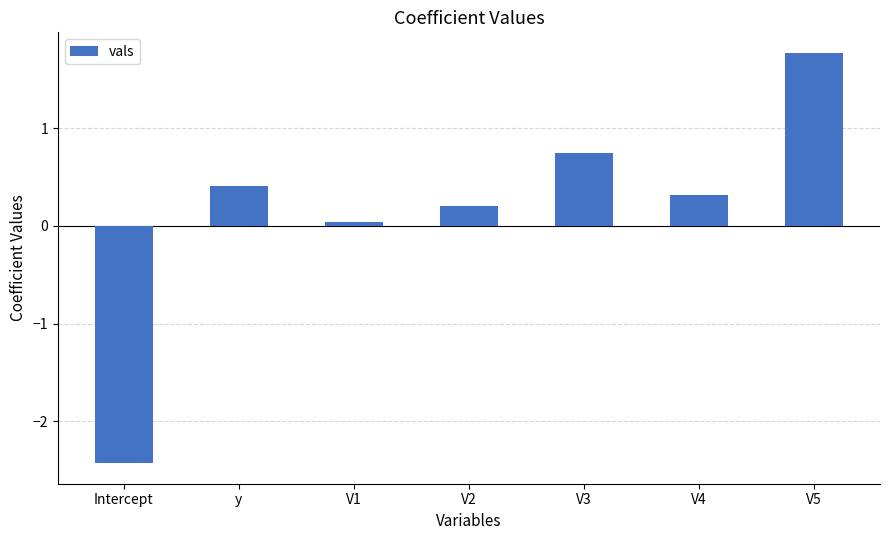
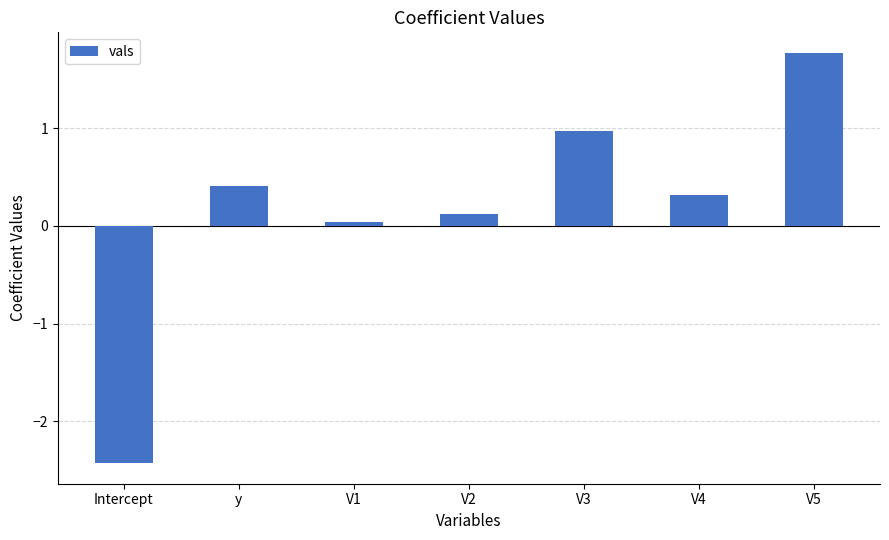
V2: 0.2 -> 0.1
V3: 0.7 -> 1.0
